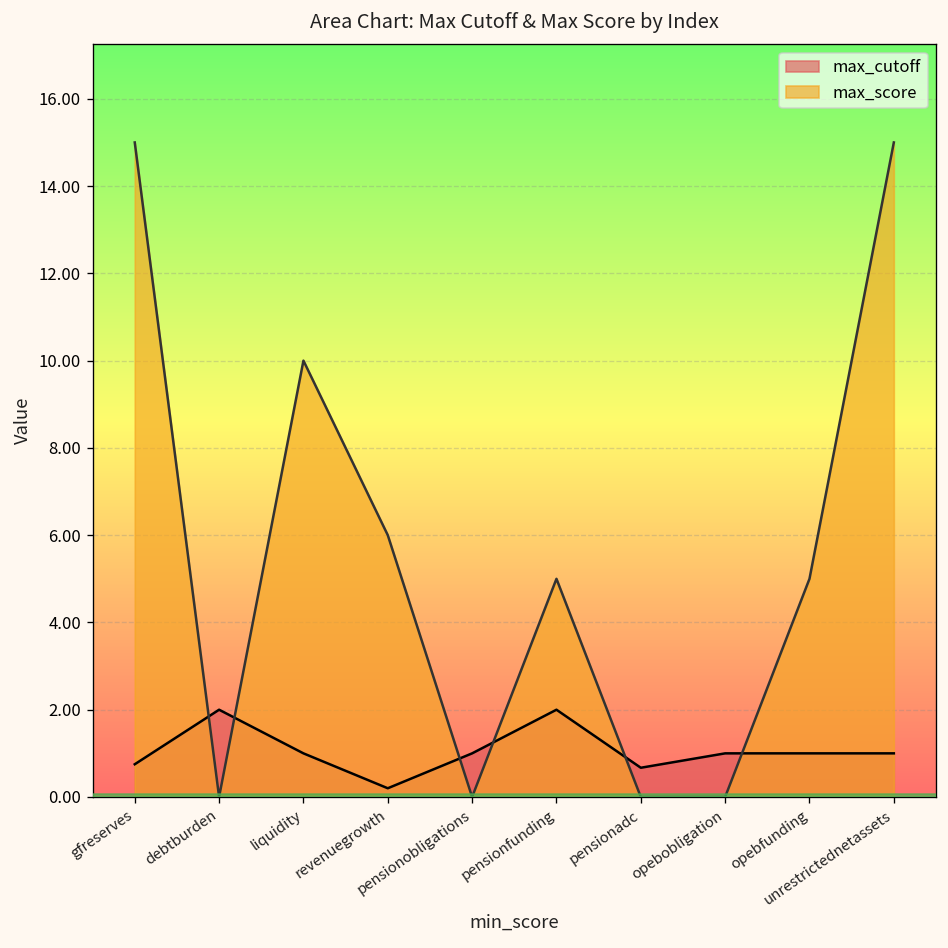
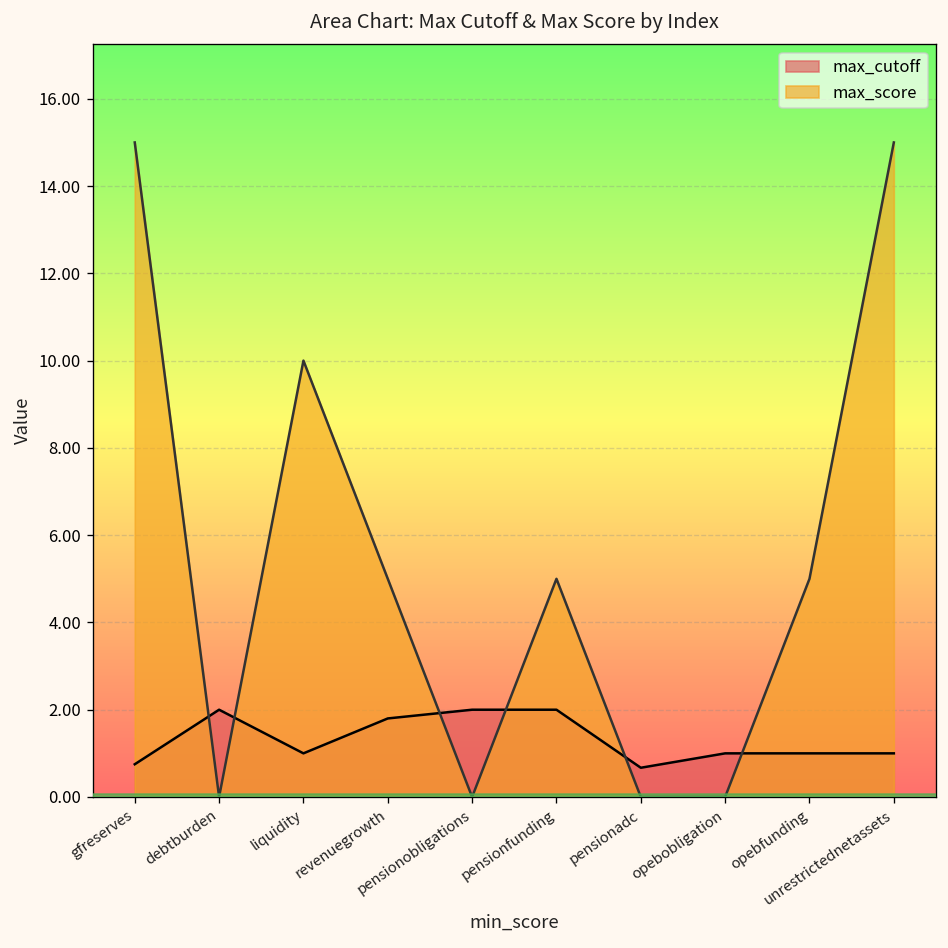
max_cutoff, revenuegrowth: 0.2 -> 1.8
max_score, revenuegrowth: 6 -> 5
max_cutoff, pensionobligations: 1 -> 2
